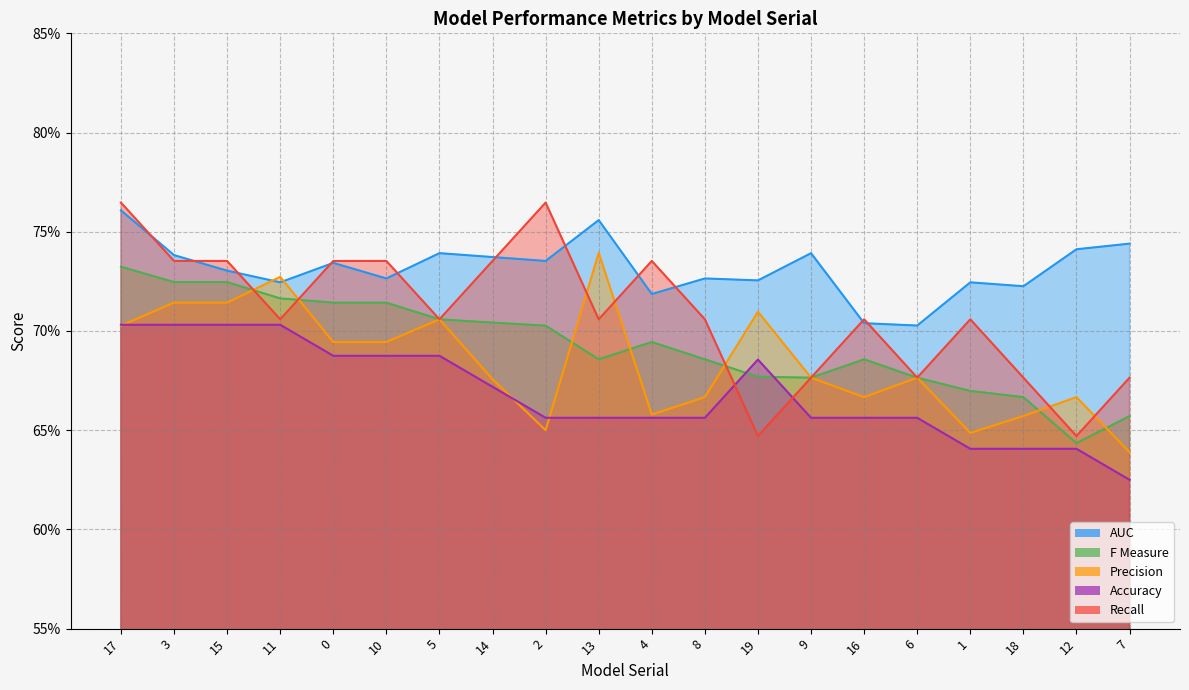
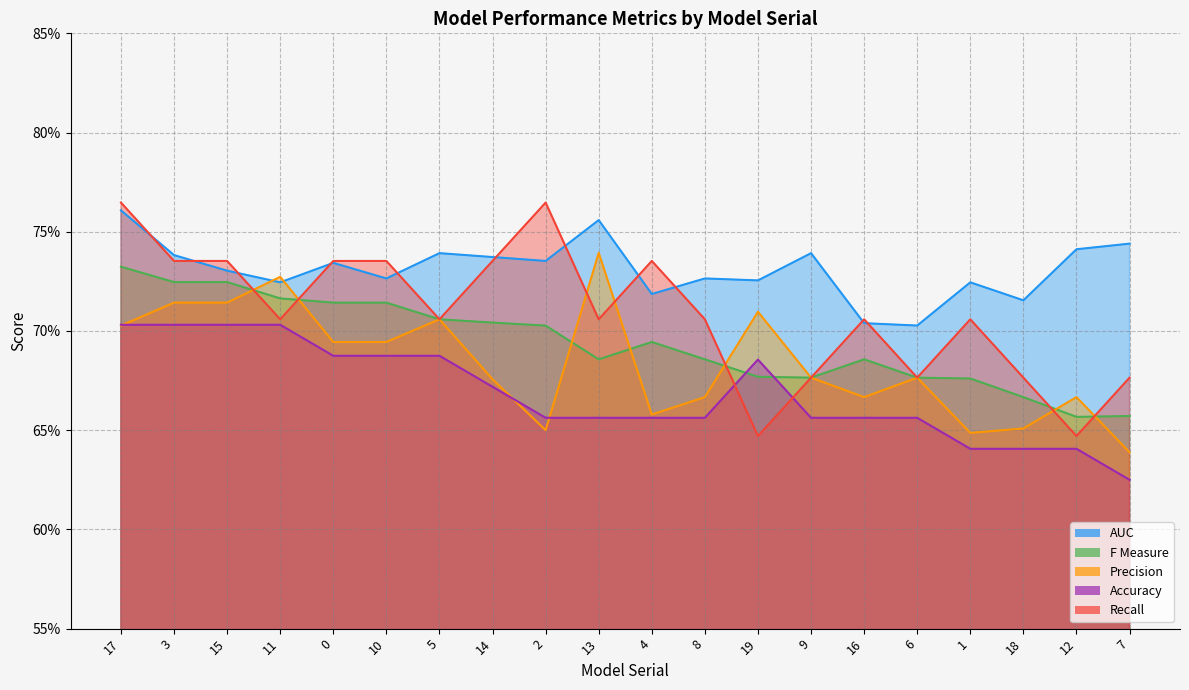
F Measure, 1: 67.0% -> 67.6%
AUC, 18: 72.3% -> 71.5%
Precision, 18: 65.7% -> 65.1%
F Measure, 12: 64.3% -> 65.7%
